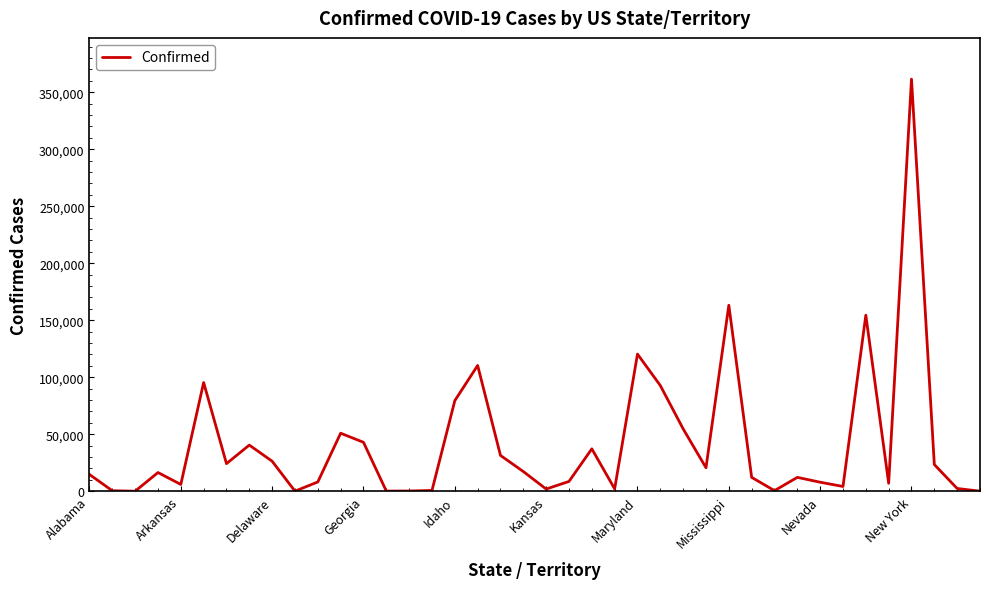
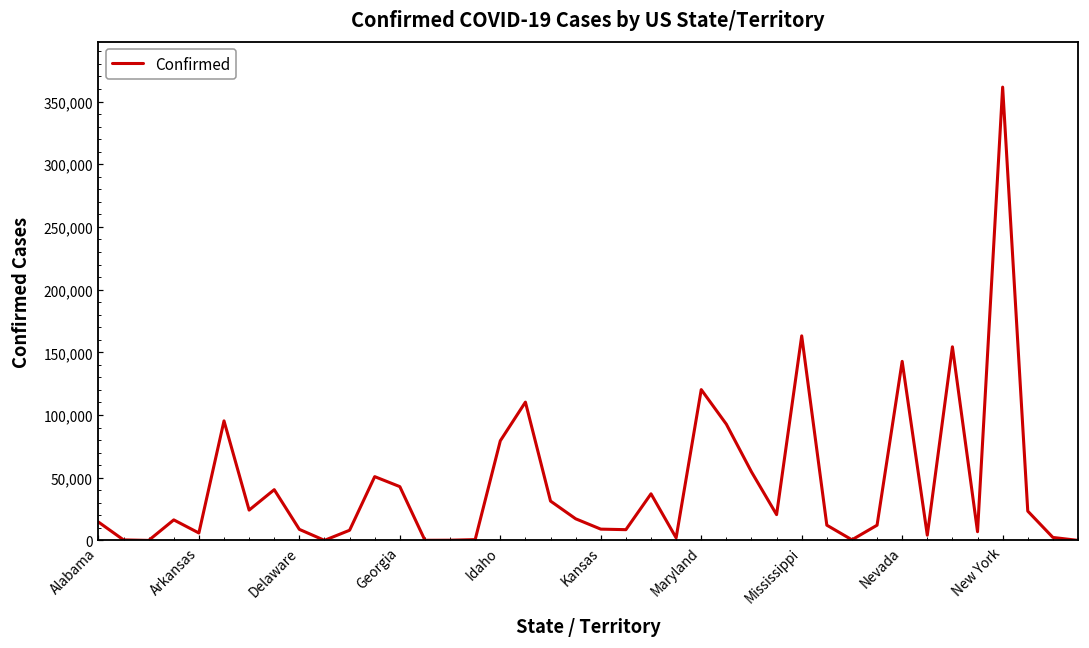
Delaware: 26,000 -> 9,000
Kansas: 2,000 -> 9,000
Nevada: 8,000 -> 143,000
